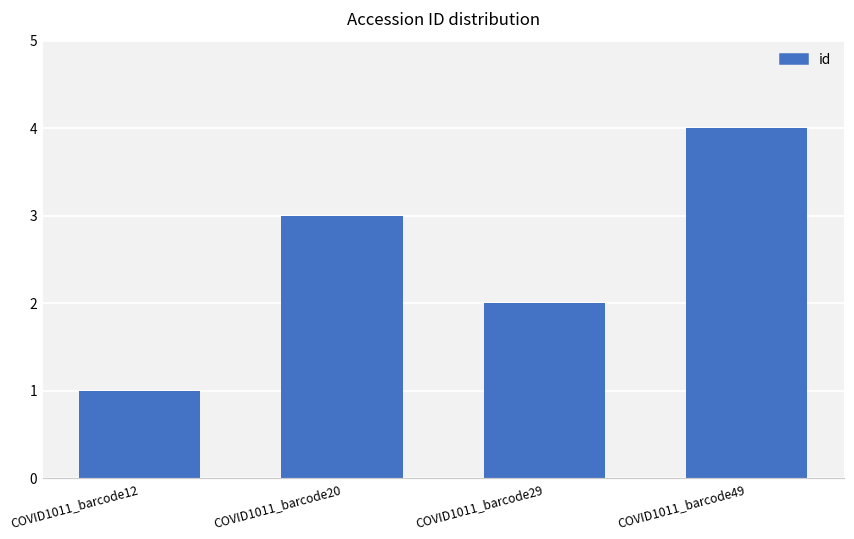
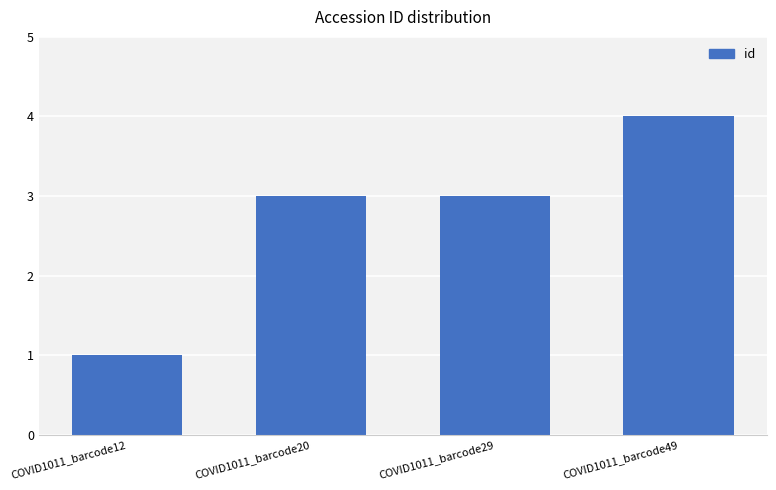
COVID1011_barcode29: 2 -> 3
